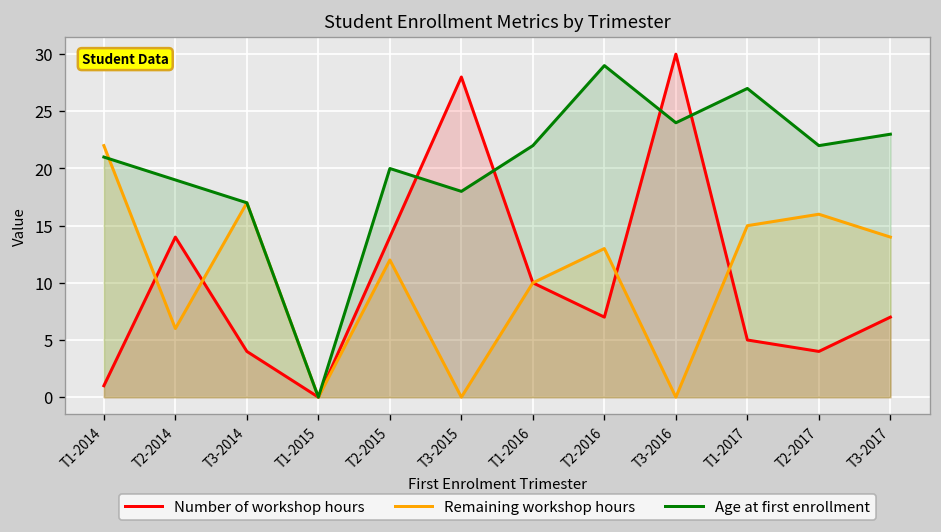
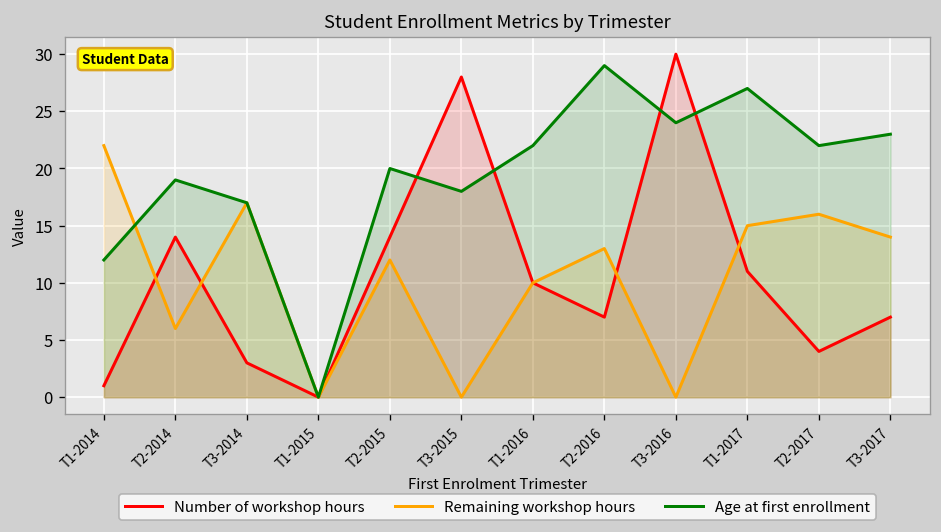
Age at first enrollment, T1-2014: 21 -> 12
Number of workshop hours, T3-2014: 4 -> 3
Number of workshop hours, T1-2017: 5 -> 11
